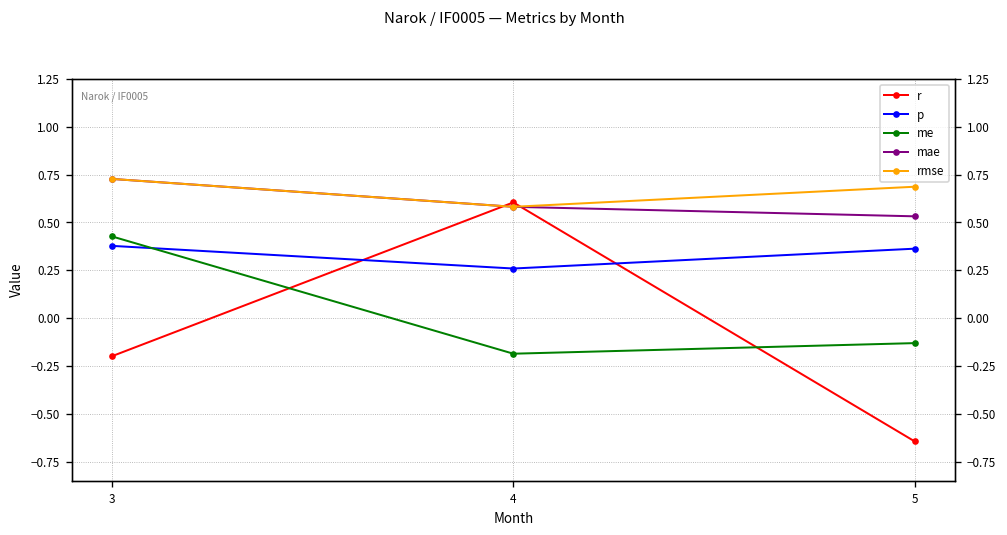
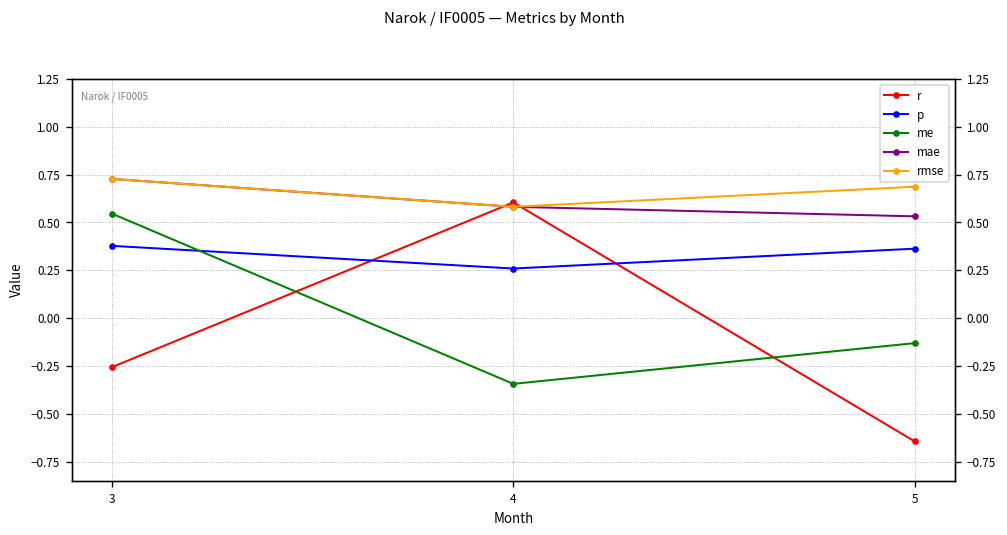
r, 3: -0.20 -> -0.26
me, 3: 0.43 -> 0.55
me, 4: -0.19 -> -0.34
